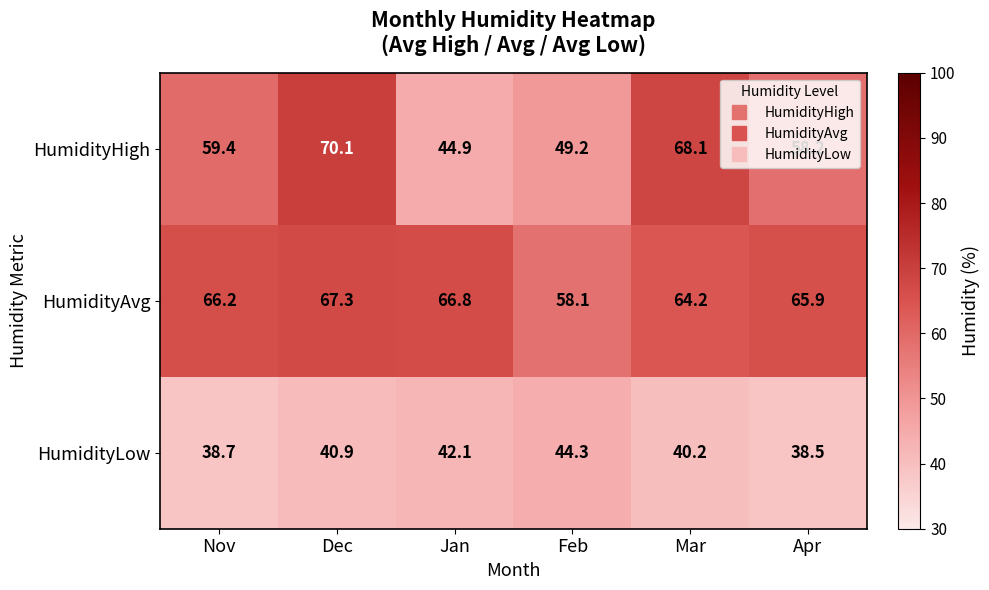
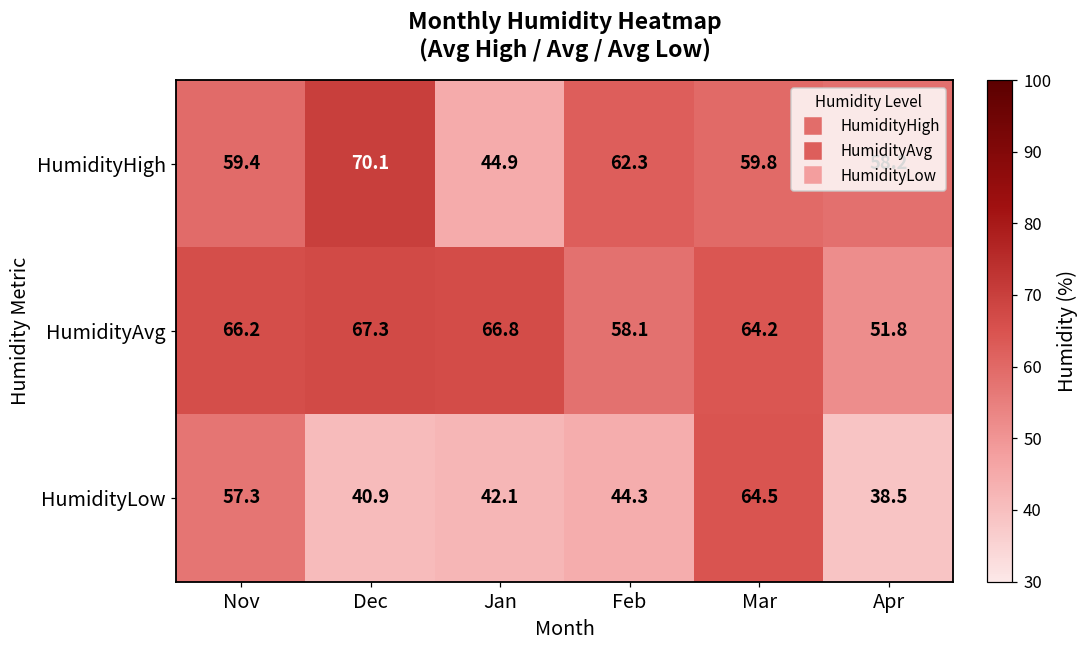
HumidityHigh, Feb: 49.2 -> 62.3
HumidityHigh, Mar: 68.1 -> 59.8
HumidityAvg, Apr: 65.9 -> 51.8
HumidityLow, Nov: 38.7 -> 57.3
HumidityLow, Mar: 40.2 -> 64.5
